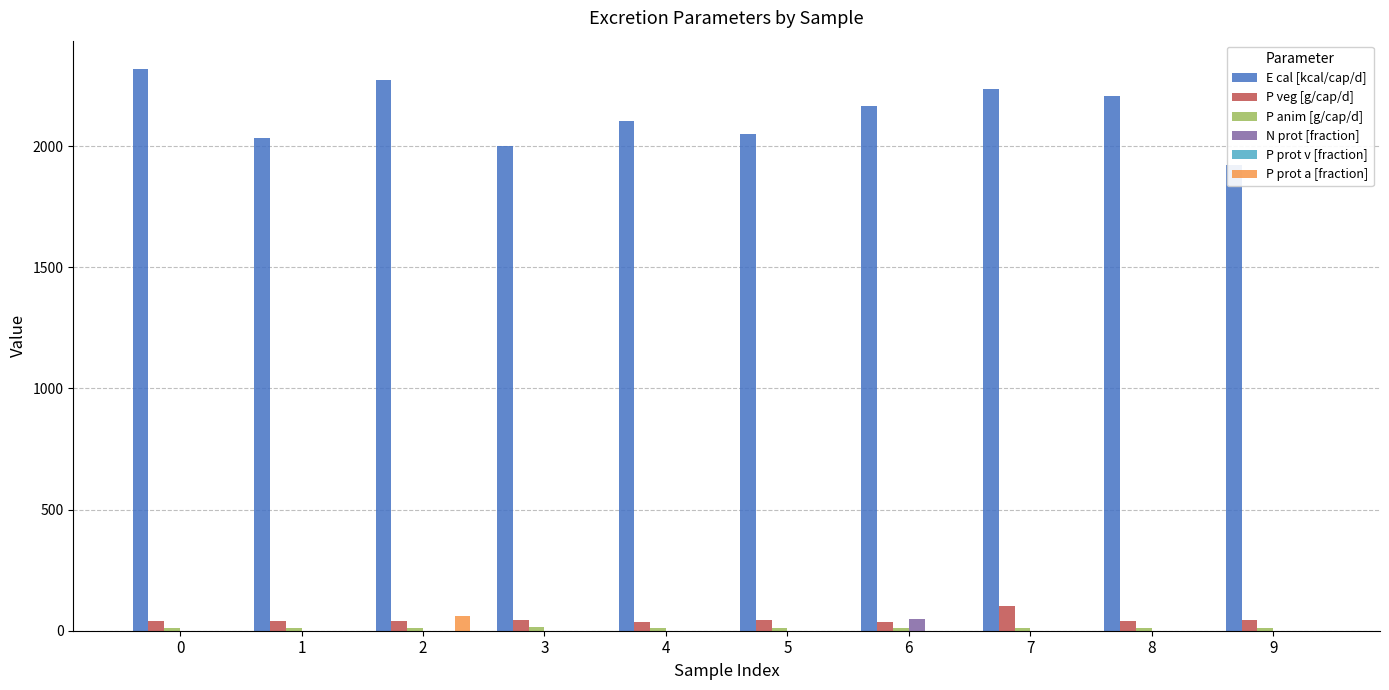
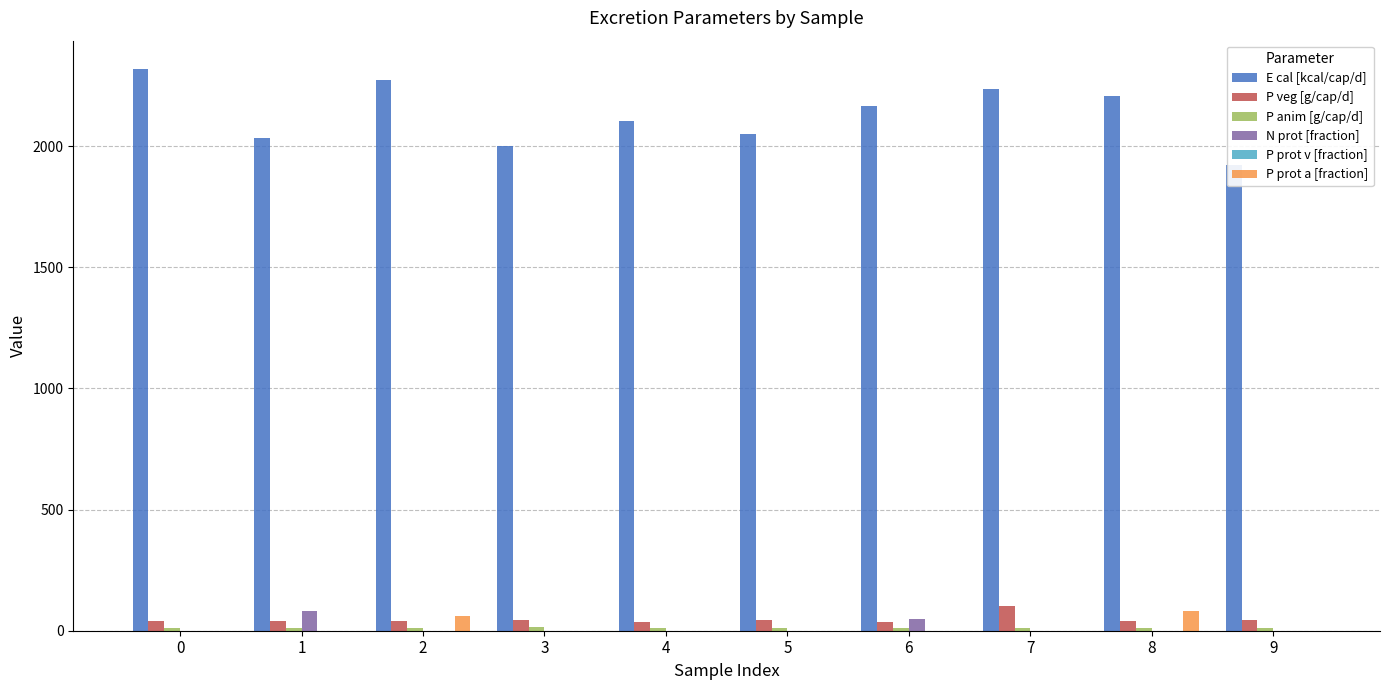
N prot [fraction], 1: 0 -> 80
P prot a [fraction], 8: 0 -> 80
